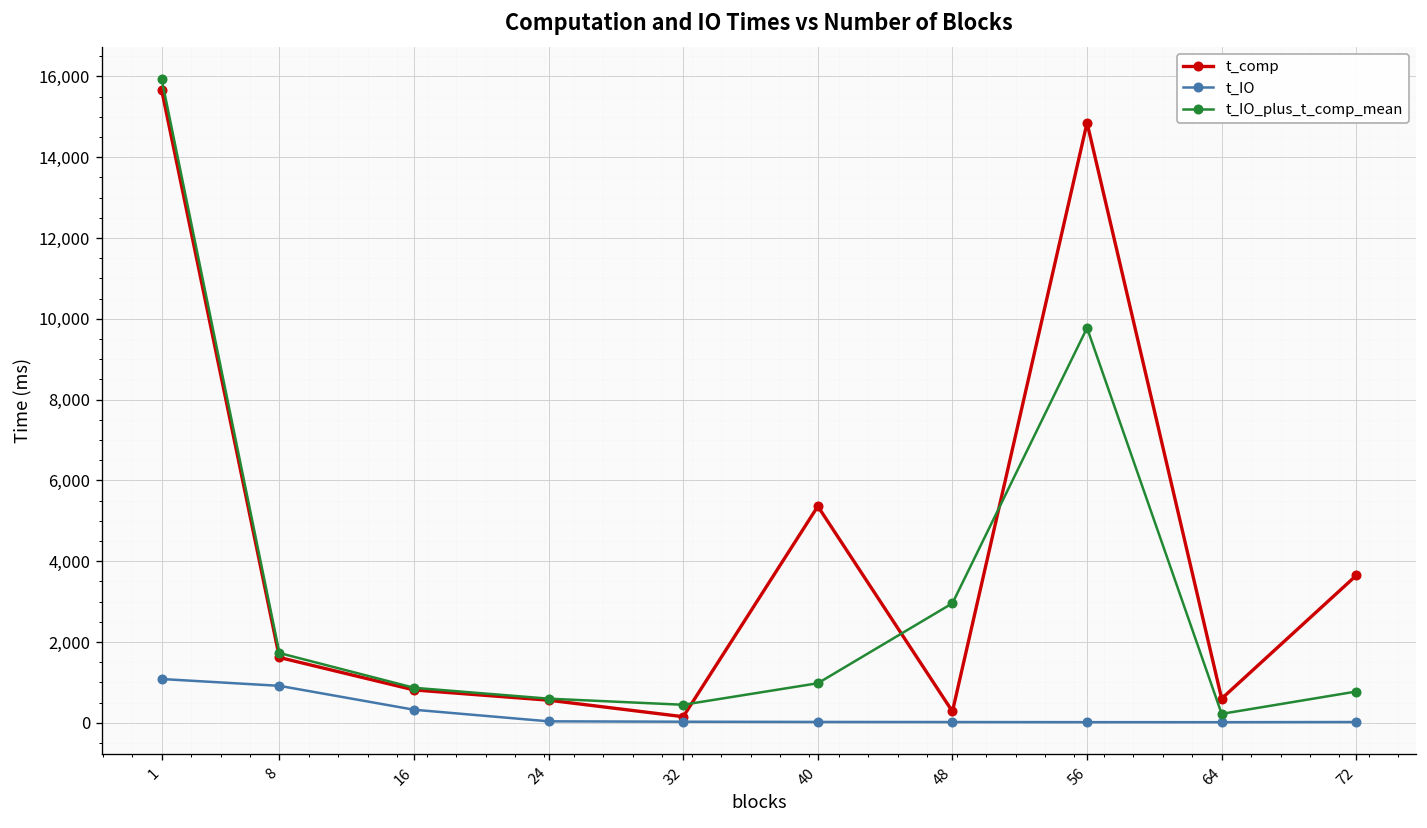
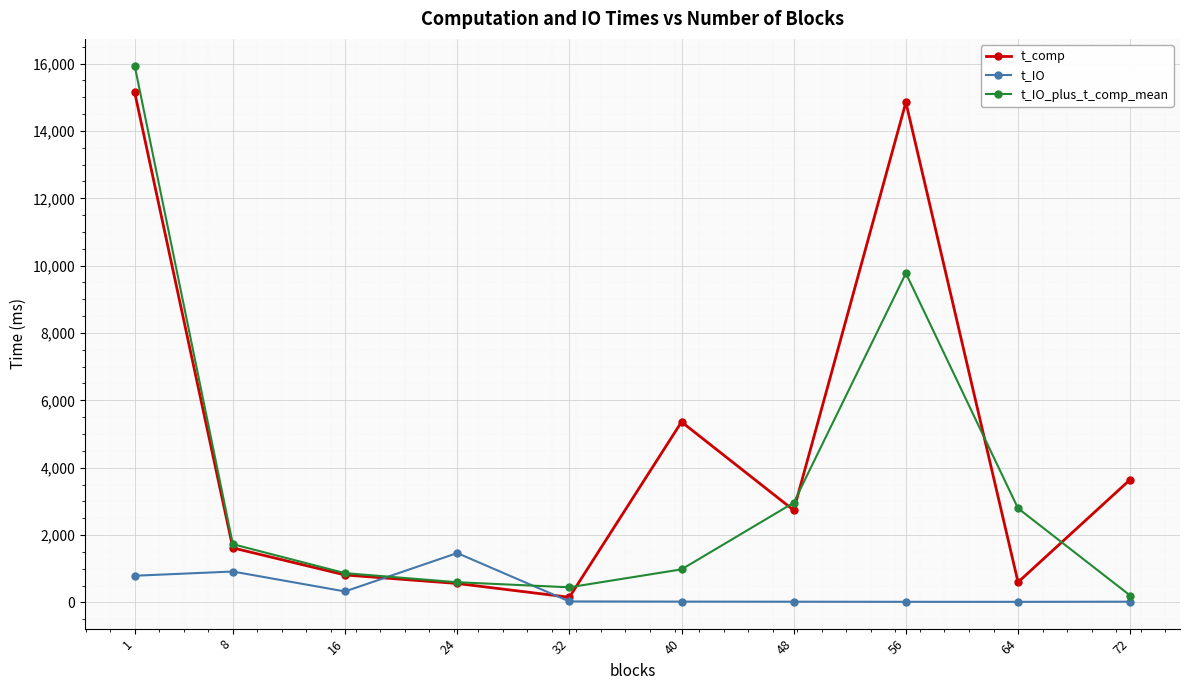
t_comp, 1: 15,700 -> 15,100
t_IO, 1: 1,100 -> 800
t_IO, 24: 0 -> 1,500
t_comp, 48: 300 -> 2,700
t_IO_plus_t_comp_mean, 64: 200 -> 2,800
t_IO_plus_t_comp_mean, 72: 800 -> 200
